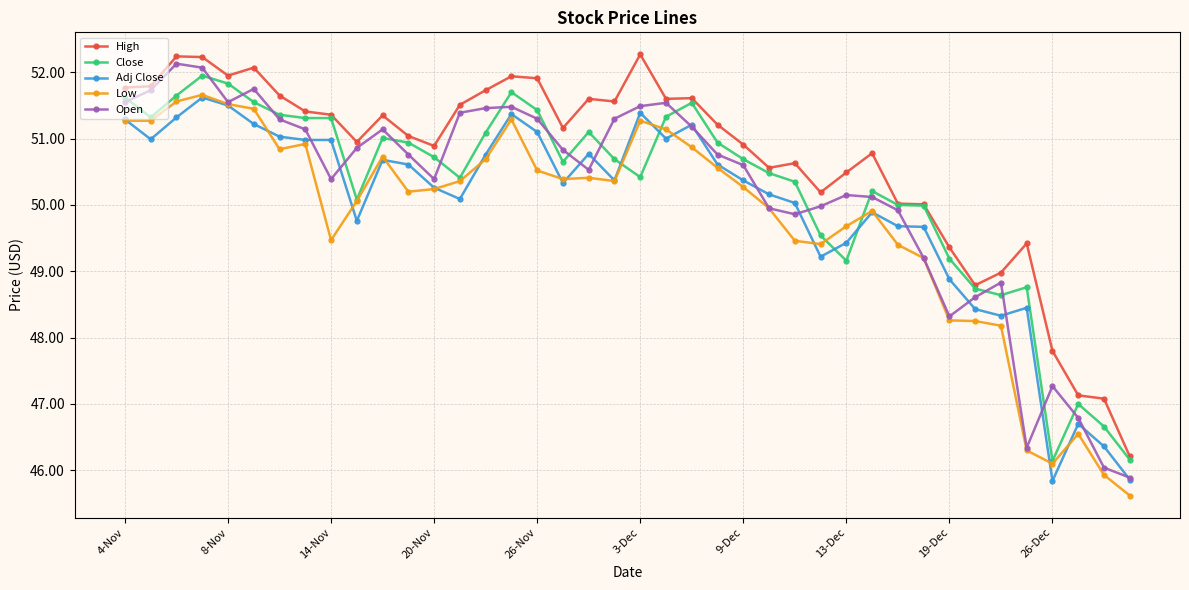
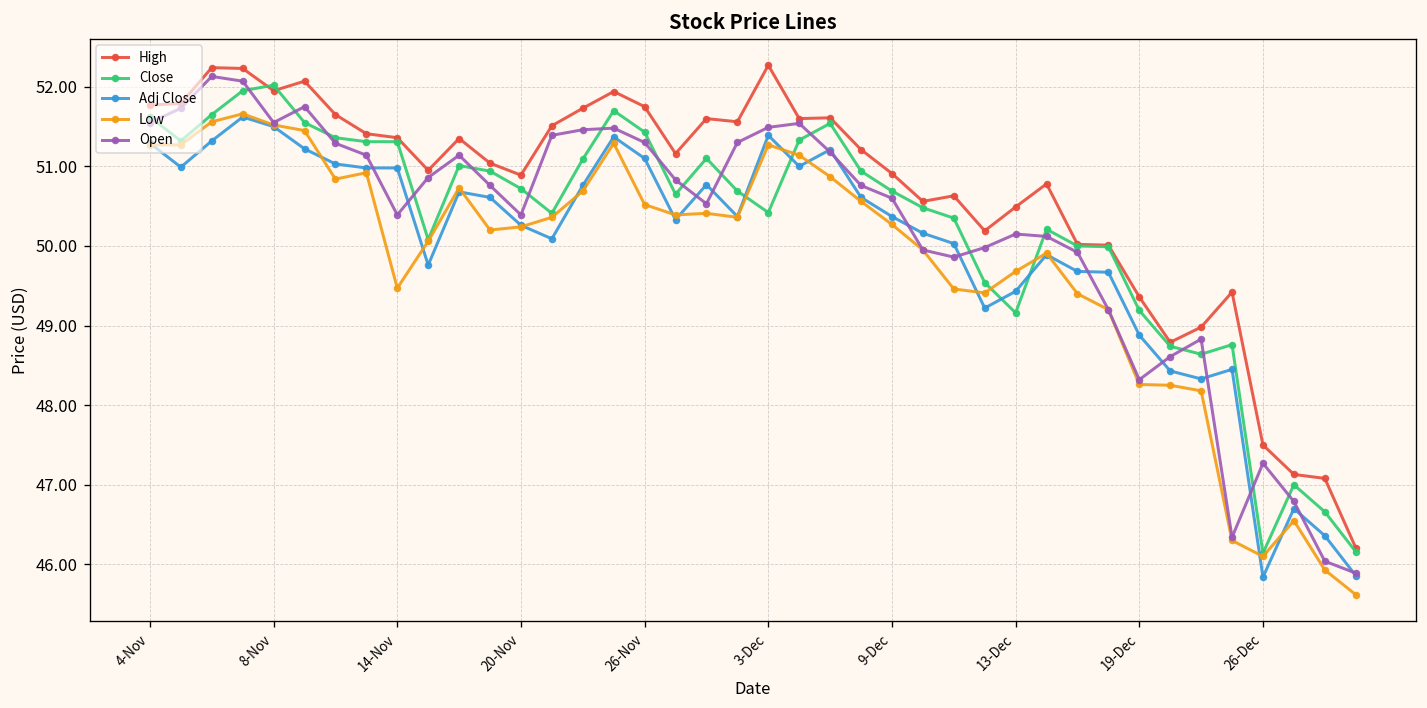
Close, 8-Nov: 51.8 -> 52.0
High, 26-Nov: 51.9 -> 51.8
High, 26-Dec: 47.8 -> 47.5
